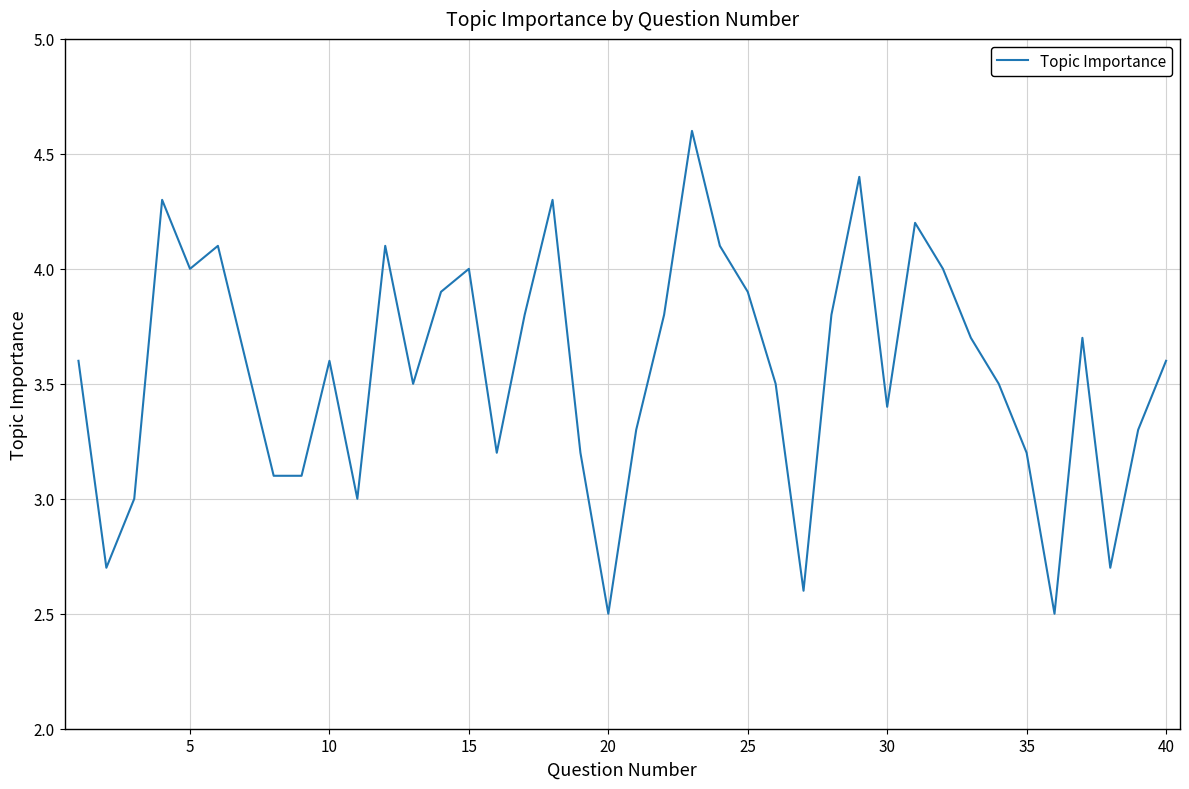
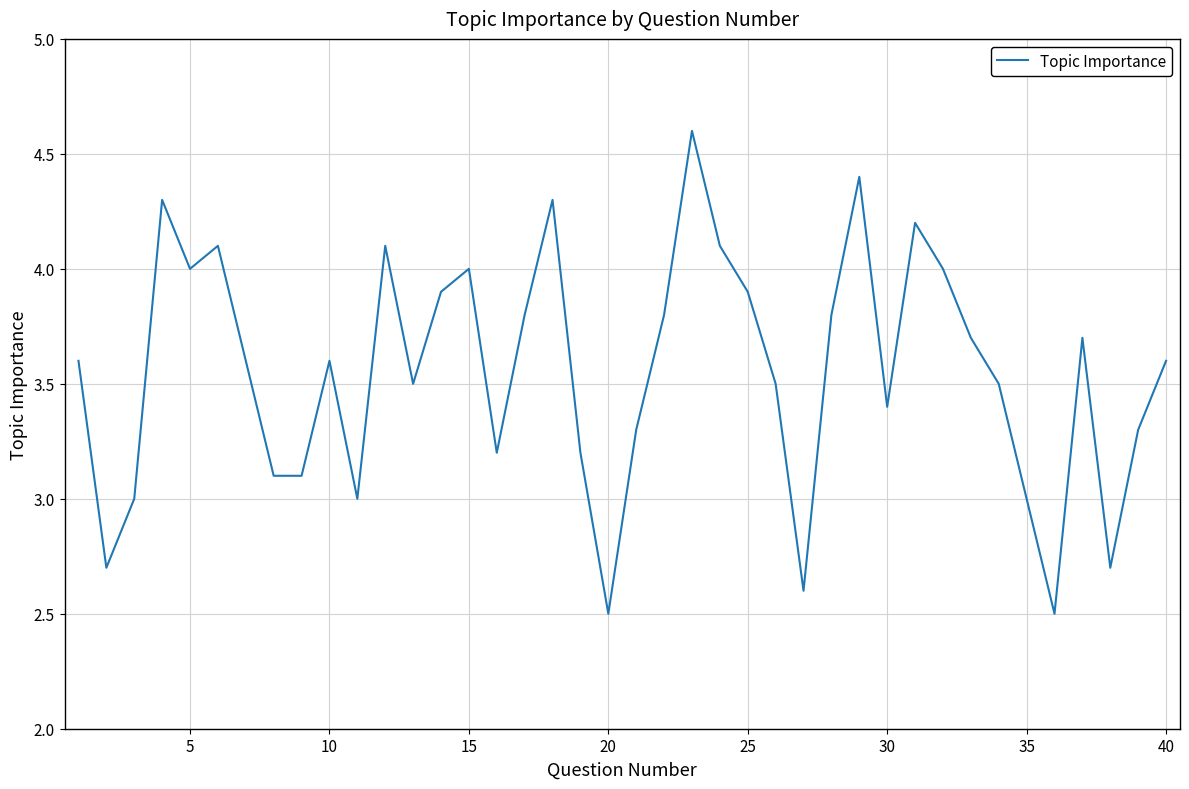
35: 3.2 -> 3.0
